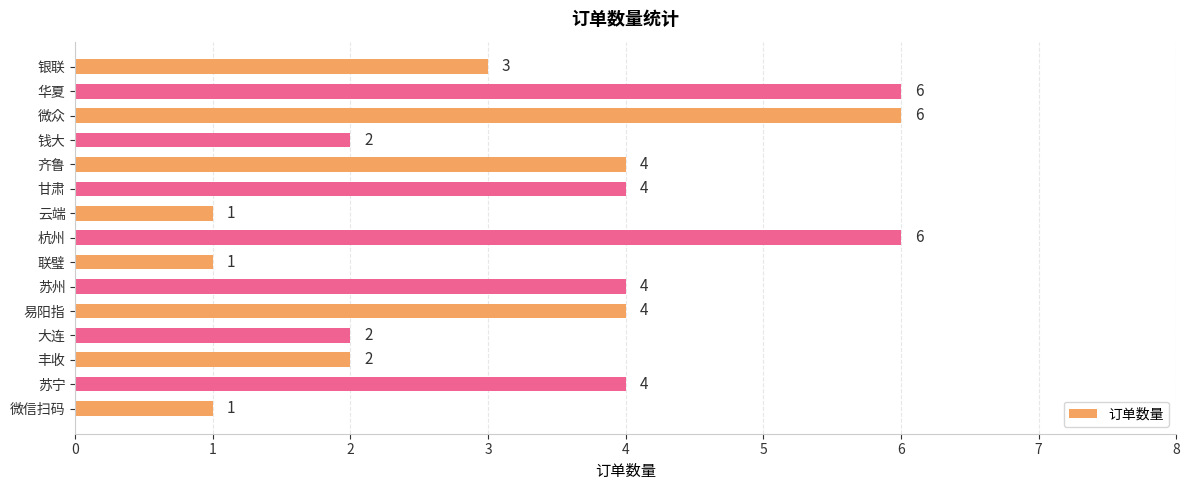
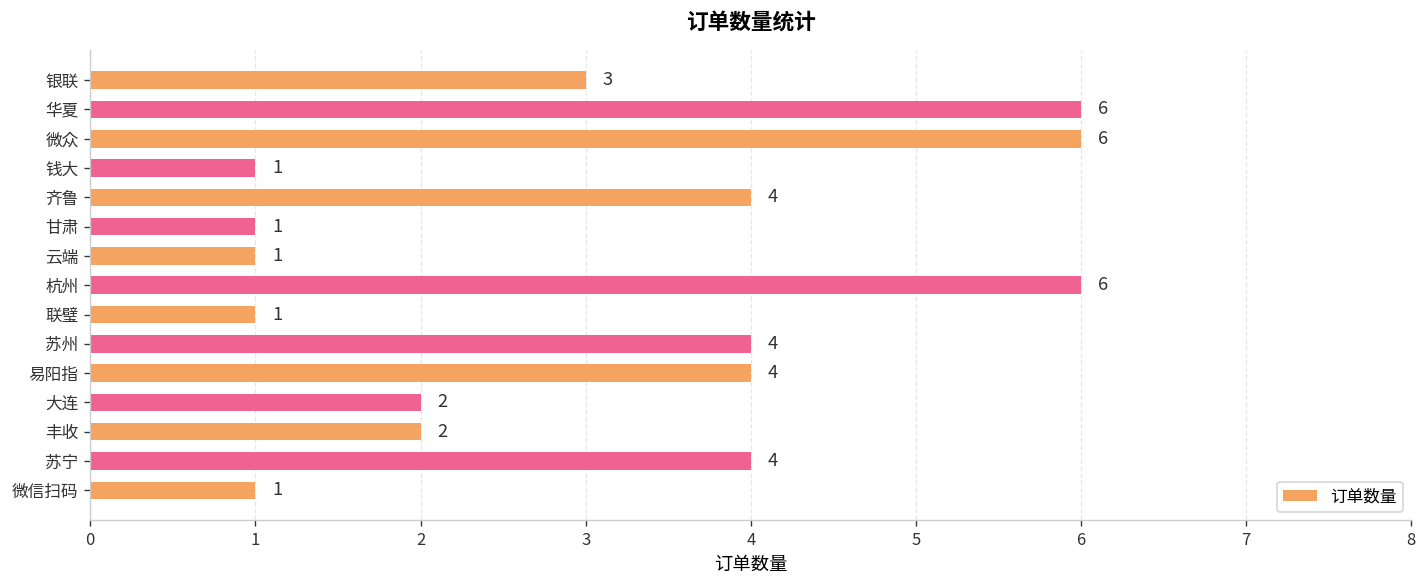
钱大: 2 -> 1
甘肃: 4 -> 1
